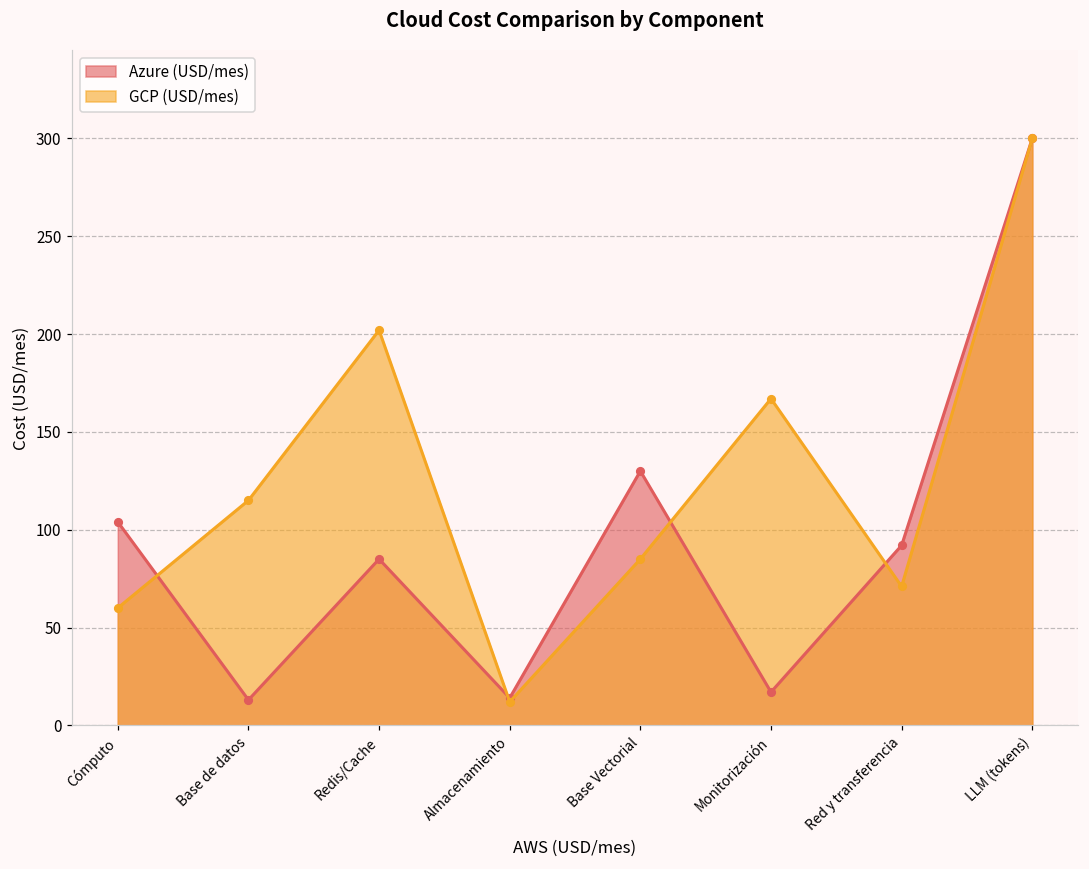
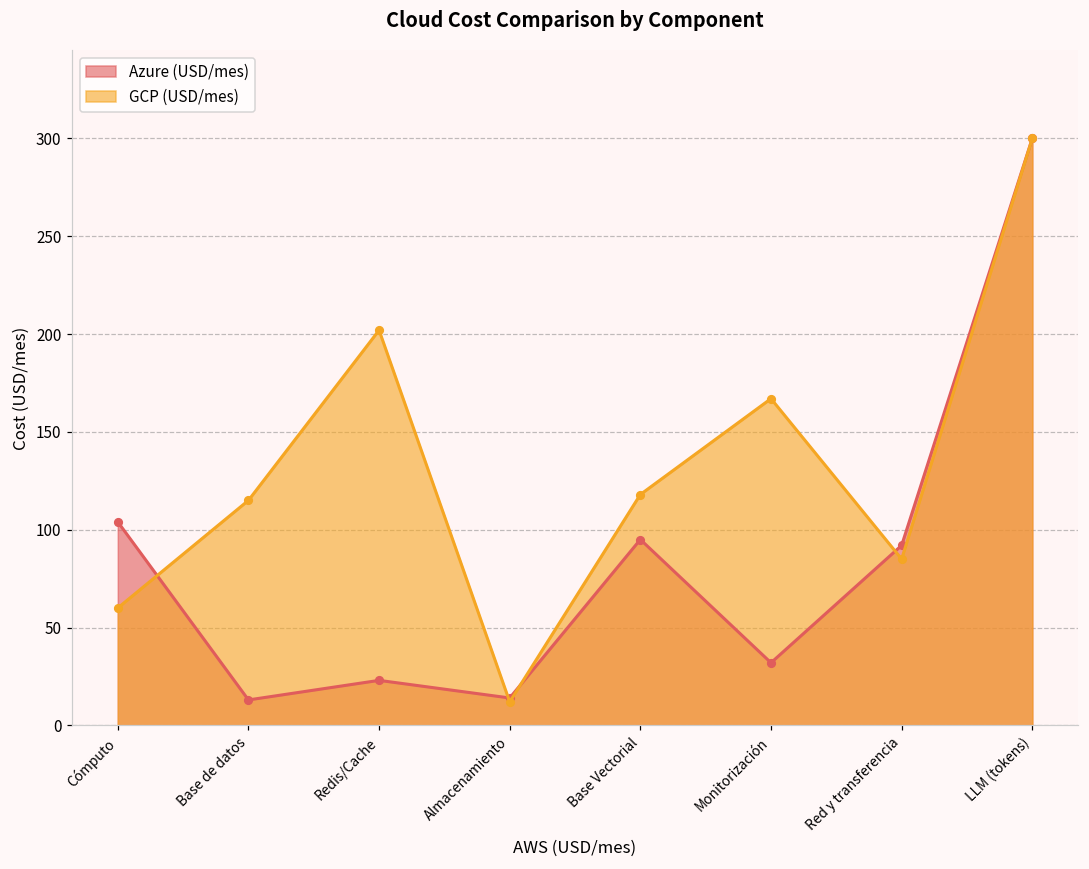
Azure (USD/mes), Redis/Cache: 85 -> 23
Azure (USD/mes), Base Vectorial: 130 -> 95
GCP (USD/mes), Base Vectorial: 85 -> 118
Azure (USD/mes), Monitorización: 17 -> 32
GCP (USD/mes), Red y transferencia: 71 -> 85
